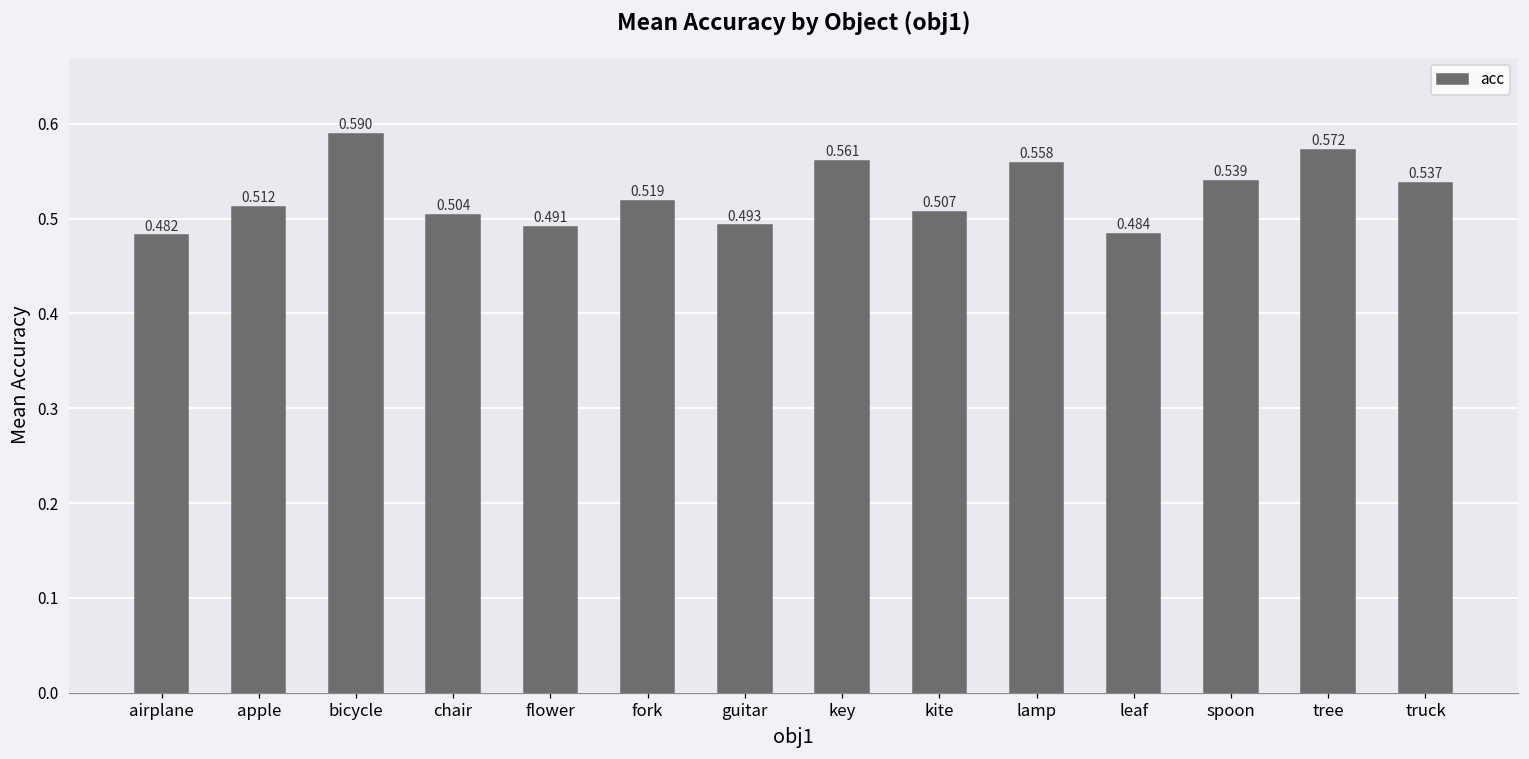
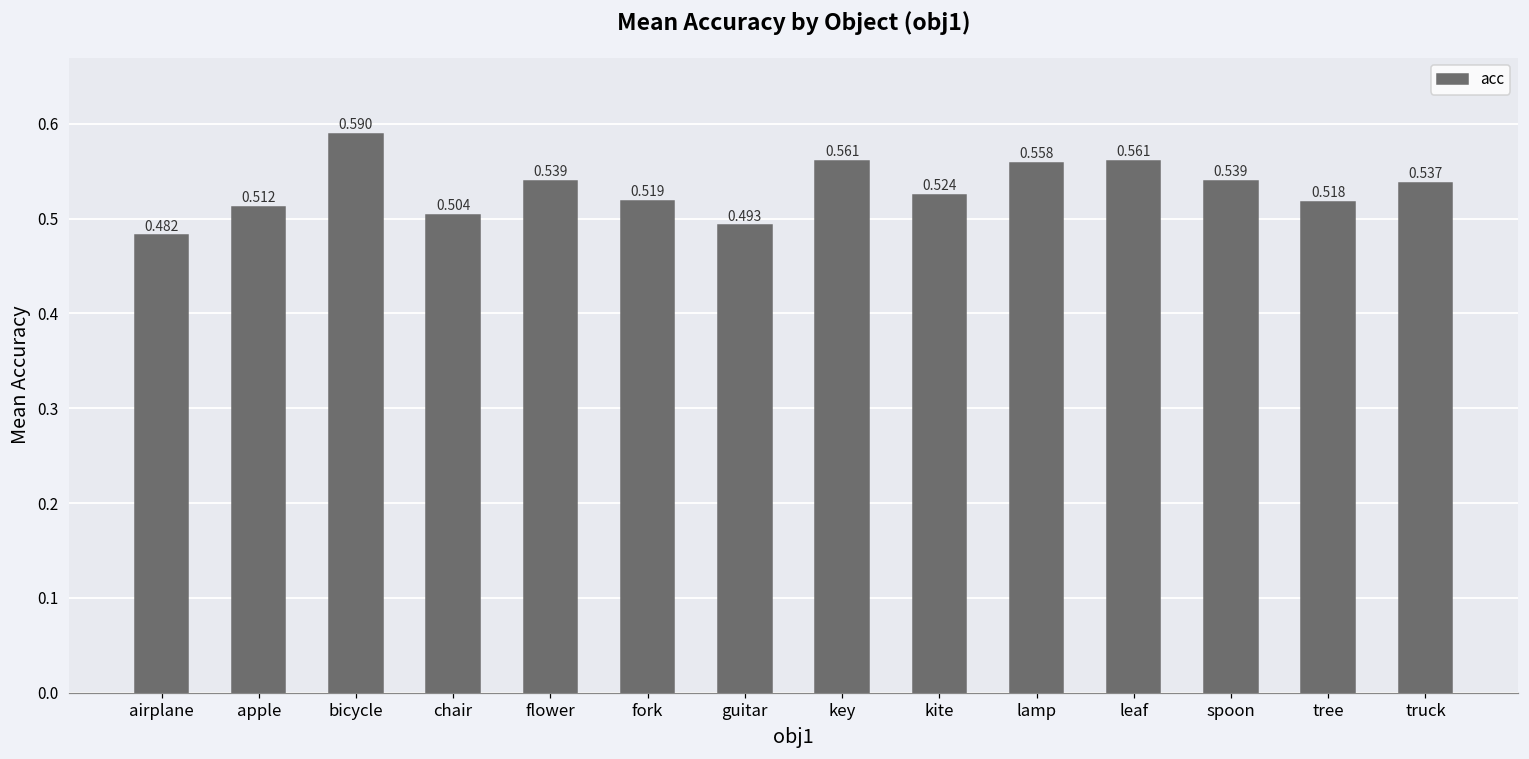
flower: 0.491 -> 0.539
kite: 0.507 -> 0.524
leaf: 0.484 -> 0.561
tree: 0.572 -> 0.518
